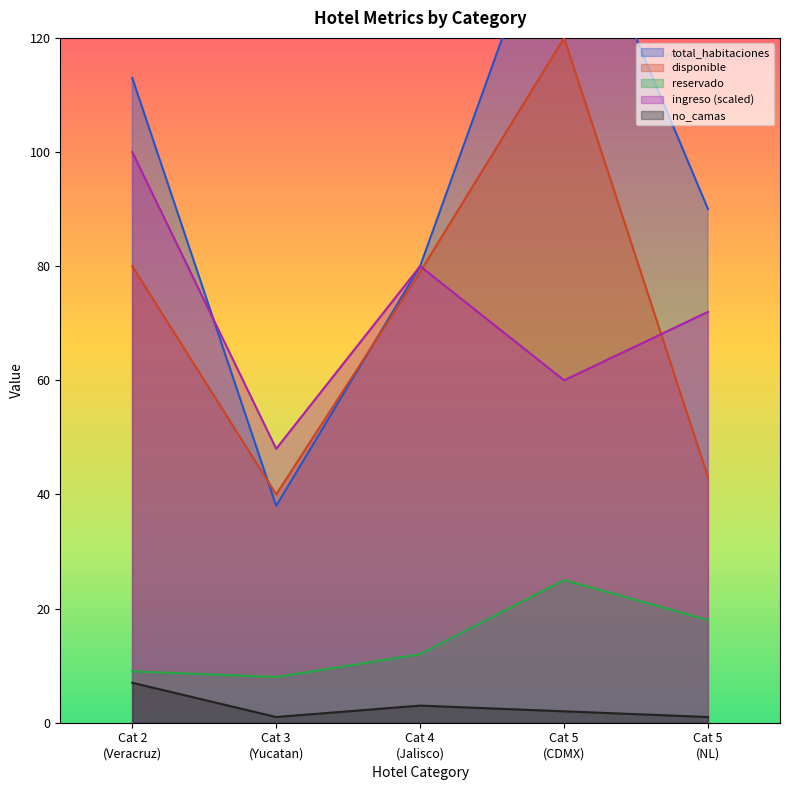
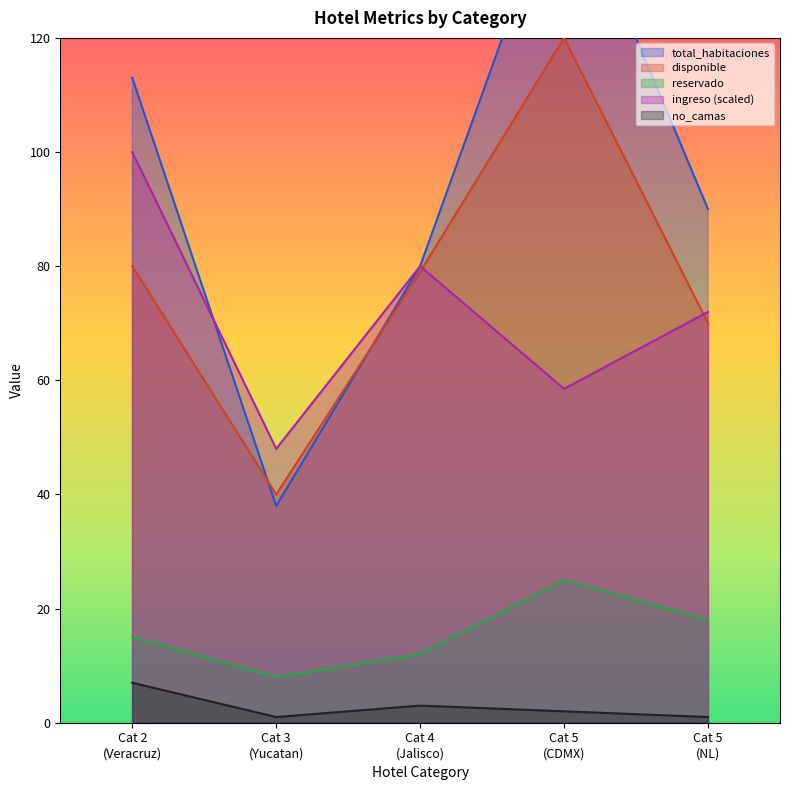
reservado, Cat 2 (Veracruz): 9 -> 15
ingreso (scaled), Cat 5 (CDMX): 60 -> 59
disponible, Cat 5 (NL): 43 -> 70
